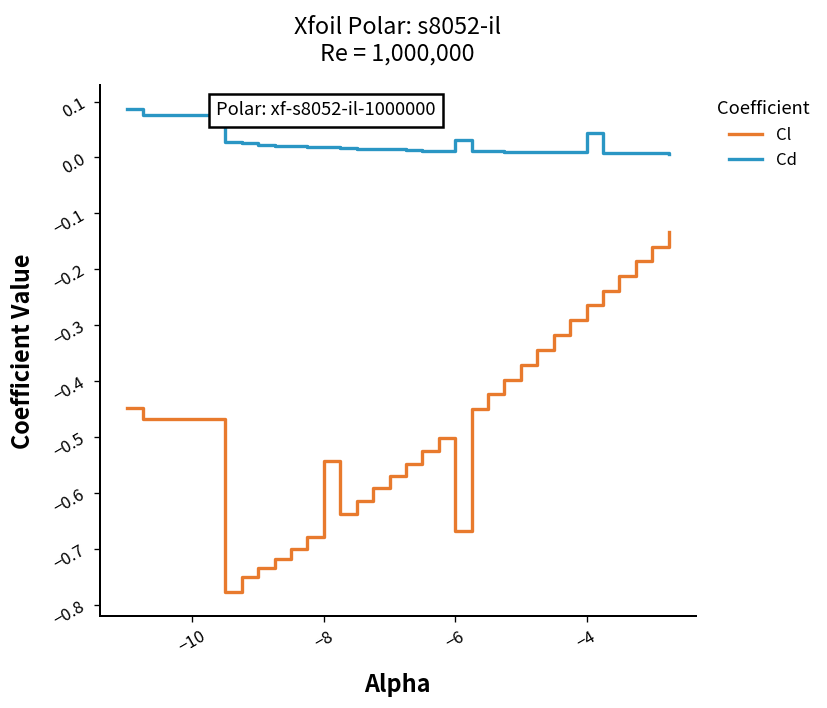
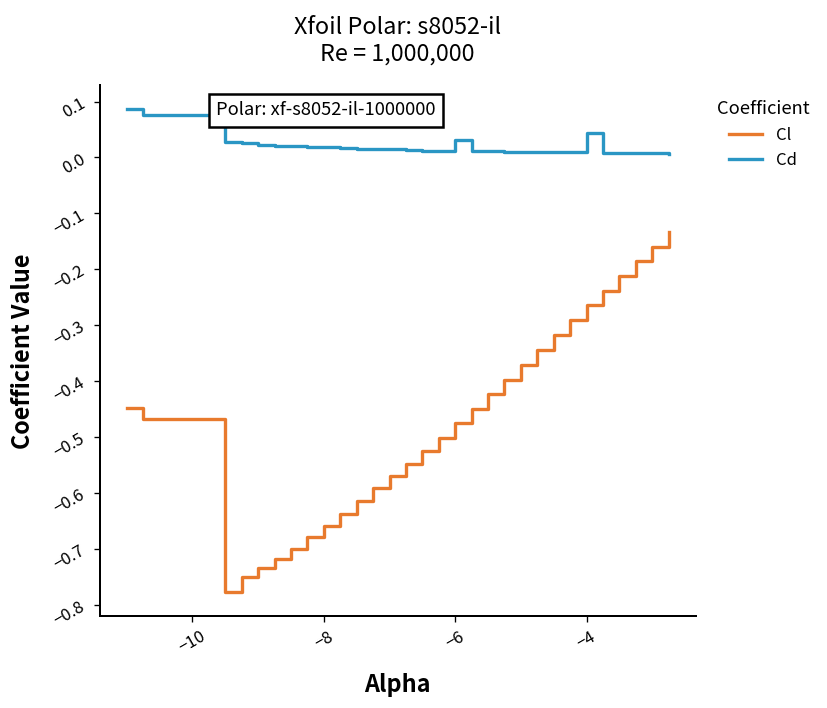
Cl, −8: -0.54 -> -0.66
Cl, −6: -0.67 -> -0.48
